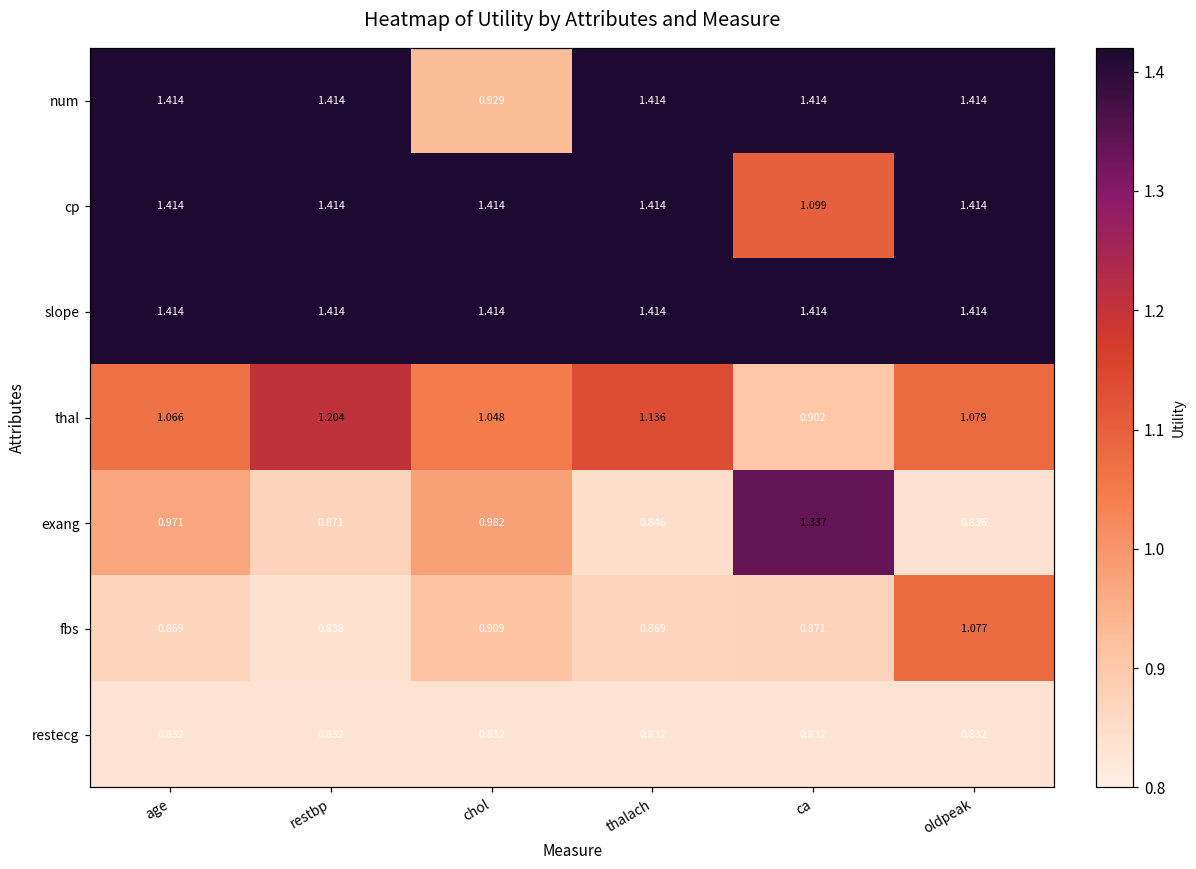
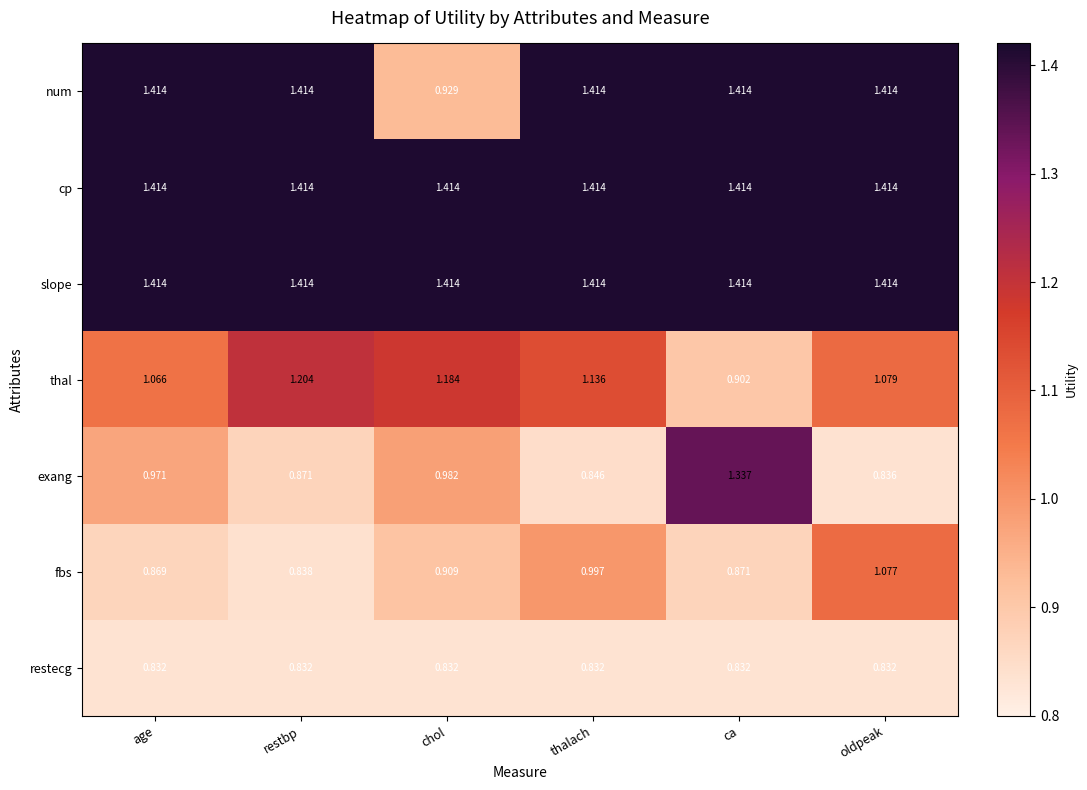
cp, ca: 1.099 -> 1.414
thal, chol: 1.048 -> 1.184
fbs, thalach: 0.869 -> 0.997
